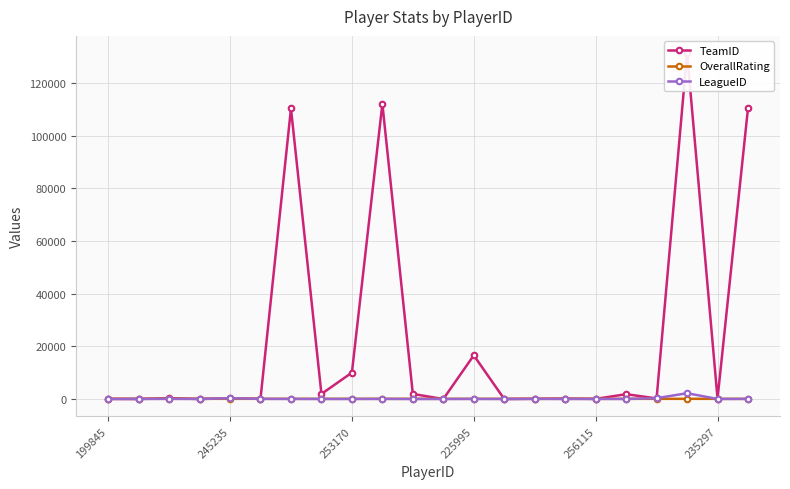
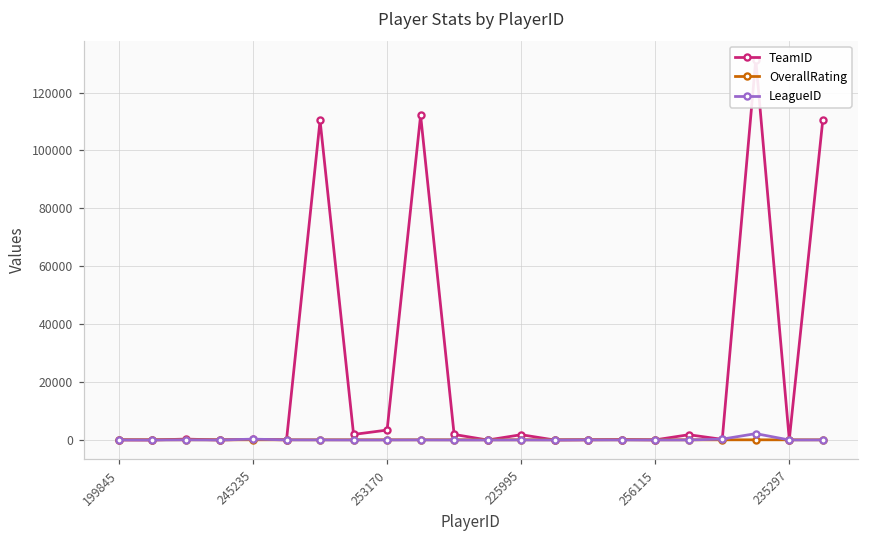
TeamID, 253170: 10000 -> 3000
TeamID, 225995: 17000 -> 2000
